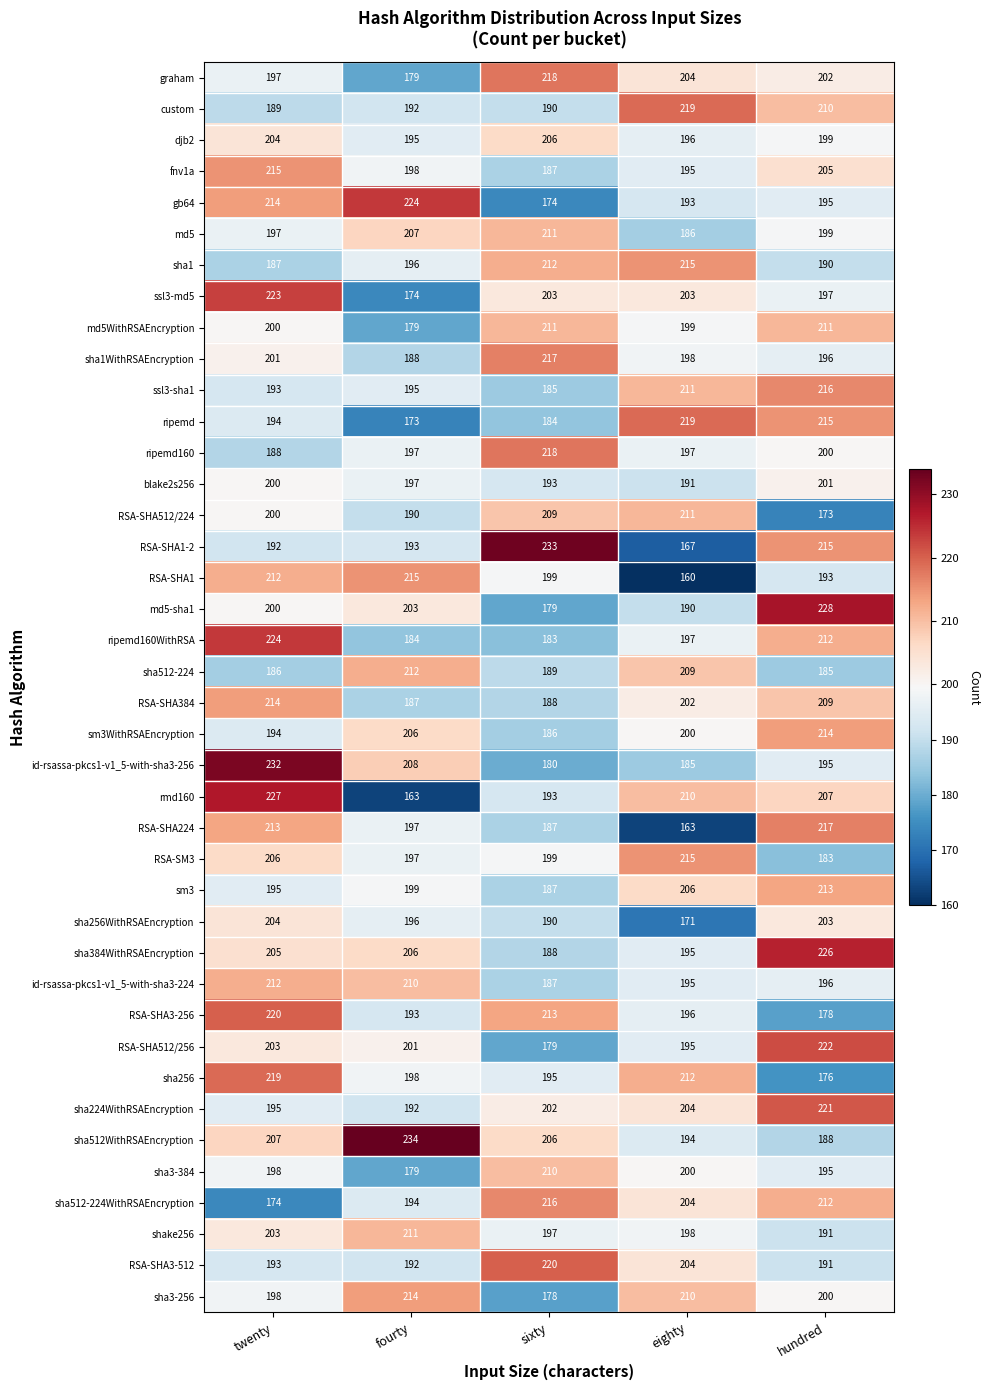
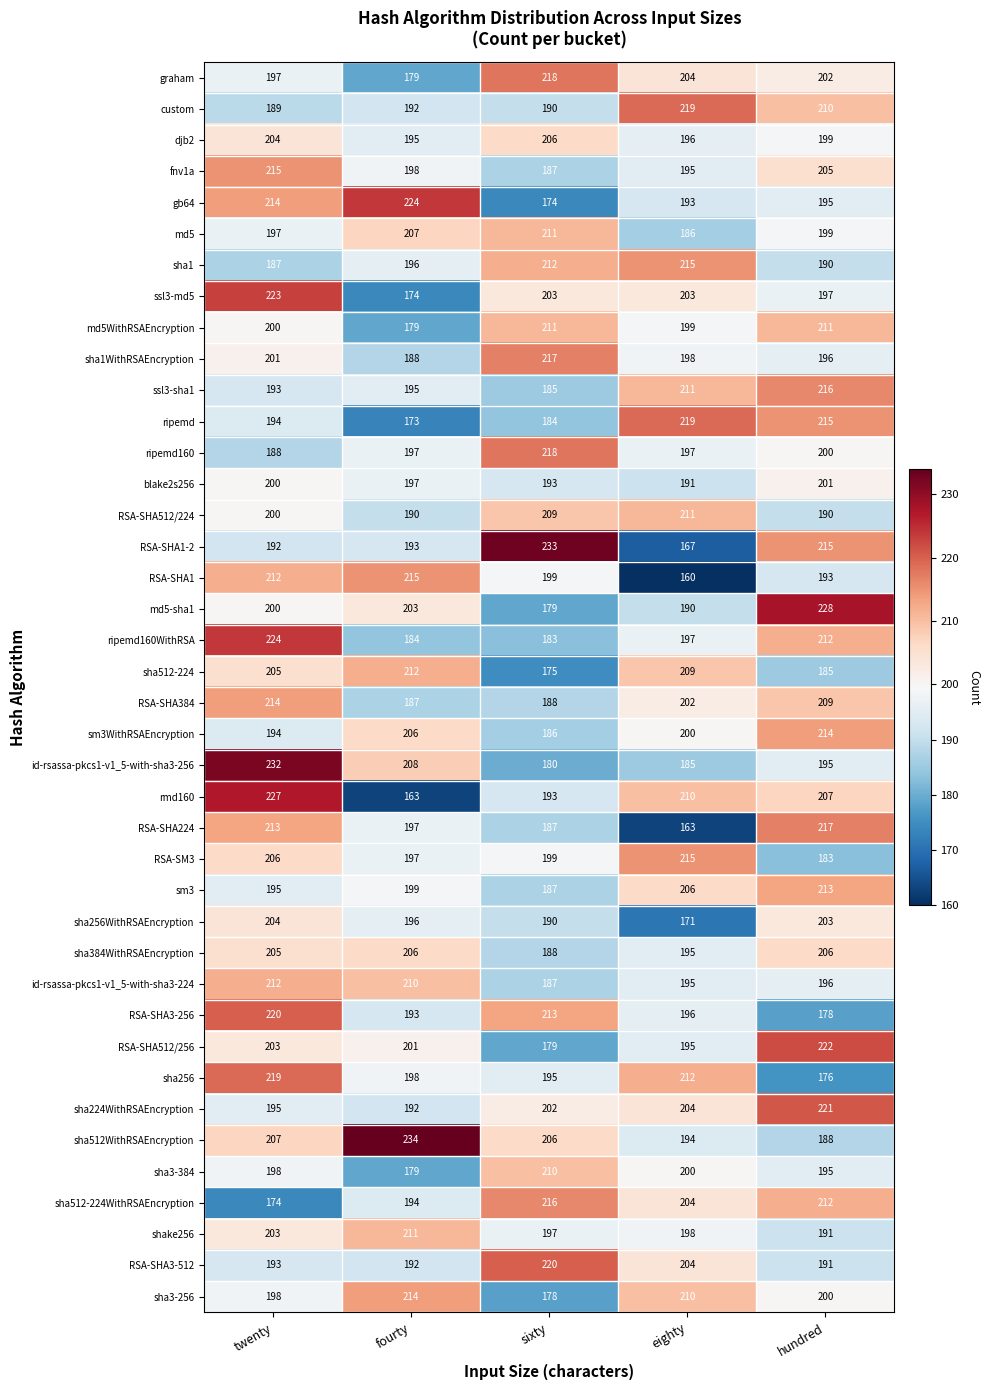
RSA-SHA512/224, hundred: 173 -> 190
sha512-224, twenty: 186 -> 205
sha512-224, sixty: 189 -> 175
sha384WithRSAEncryption, hundred: 226 -> 206
